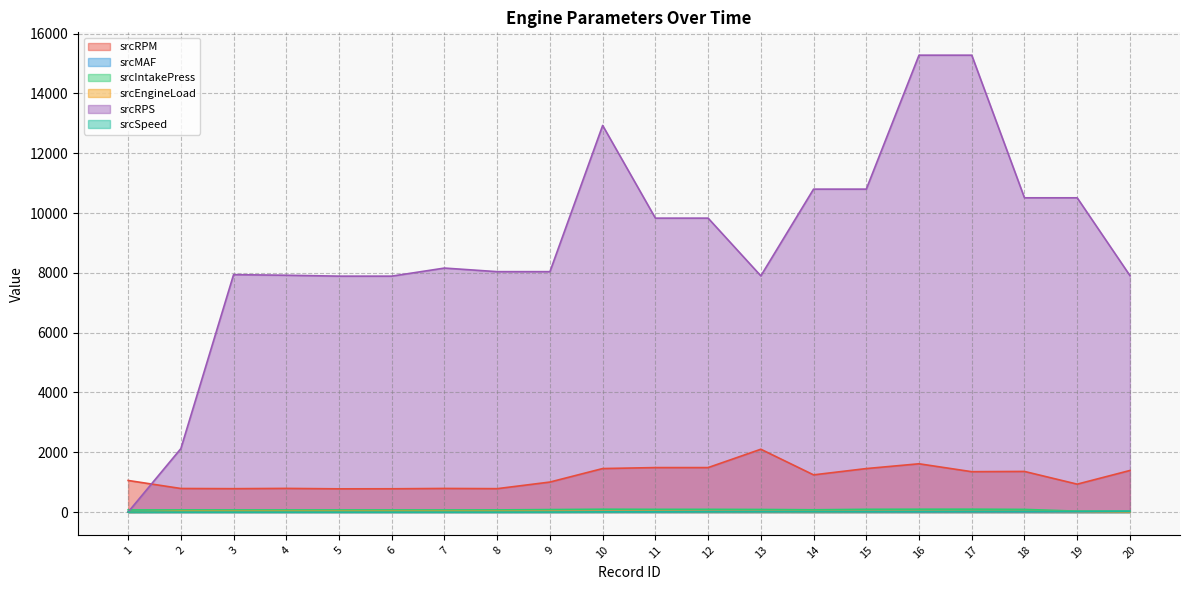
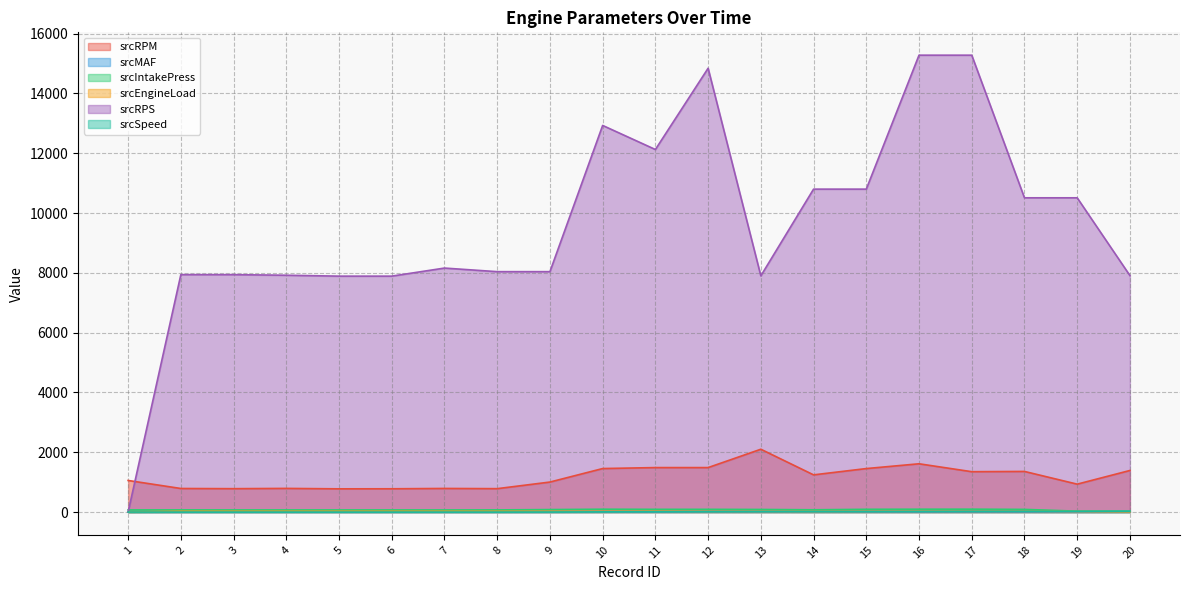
srcRPS, 2: 2100 -> 7900
srcRPS, 11: 9800 -> 12100
srcRPS, 12: 9800 -> 14800
